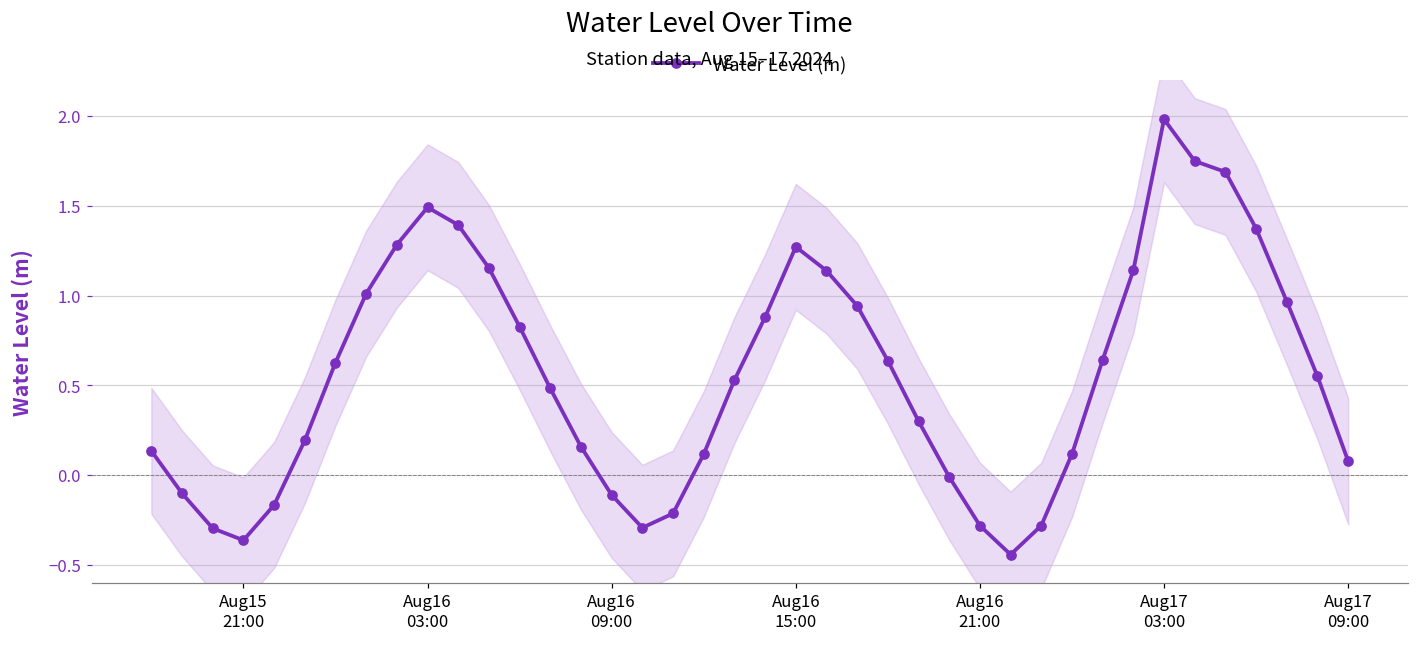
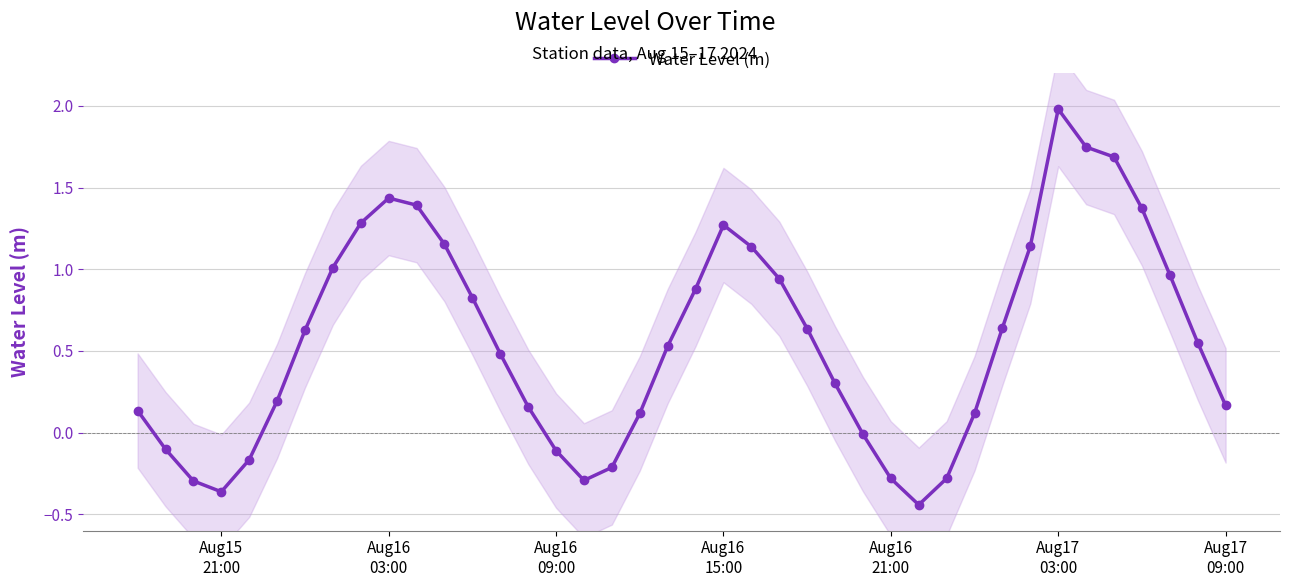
Water Level (m), Aug16 03:00: 1.49 -> 1.44
Water Level (m), Aug17 09:00: 0.08 -> 0.17
